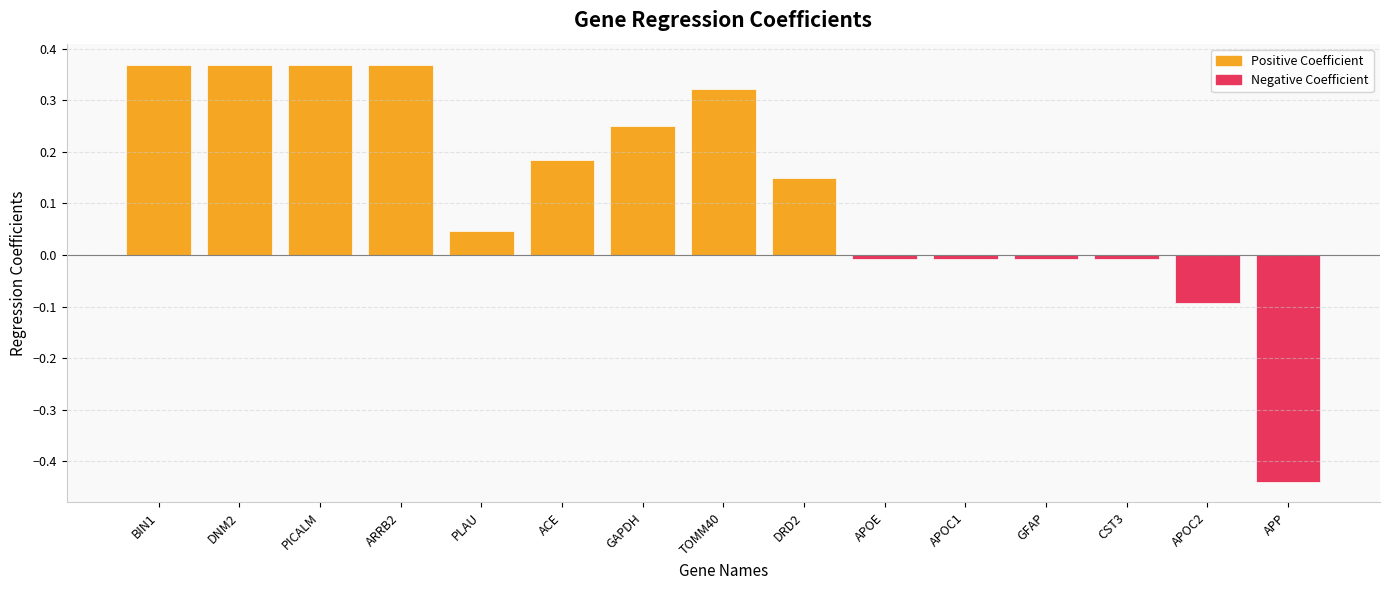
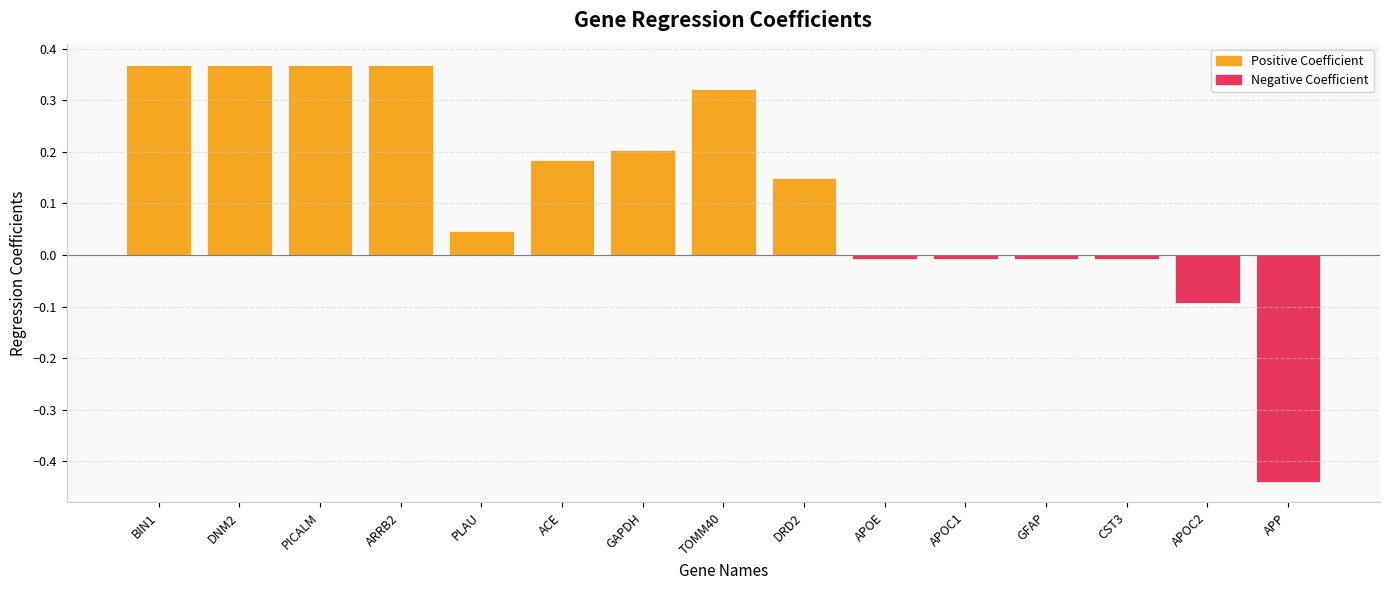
Positive Coefficient, GAPDH: 0.25 -> 0.20
